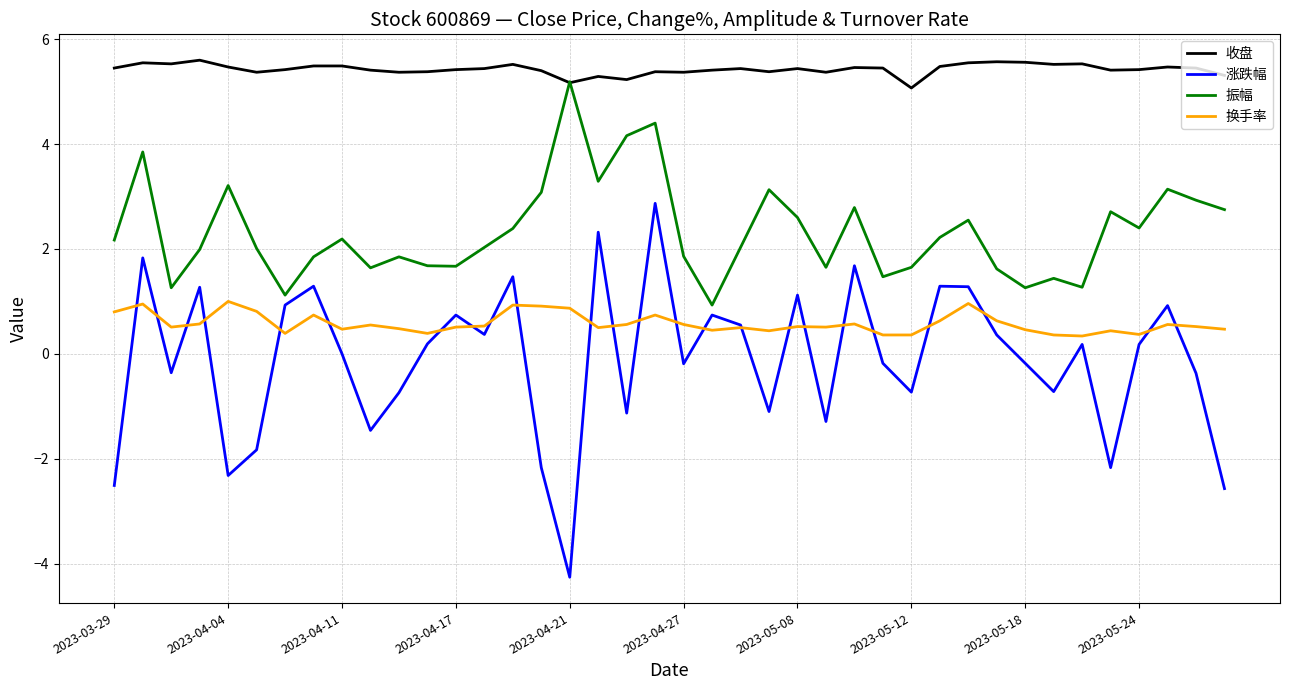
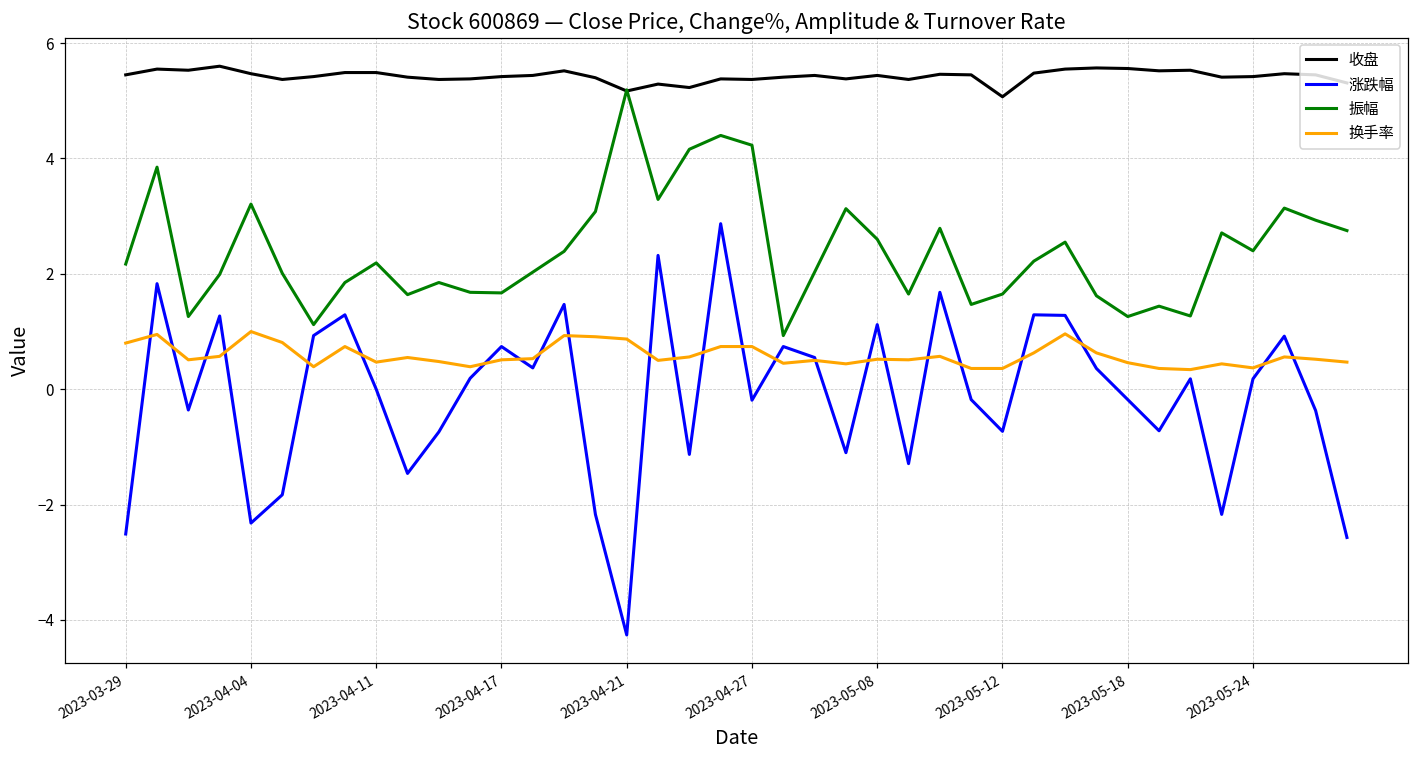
振幅, 2023-04-27: 1.9 -> 4.2
换手率, 2023-04-27: 0.6 -> 0.7
